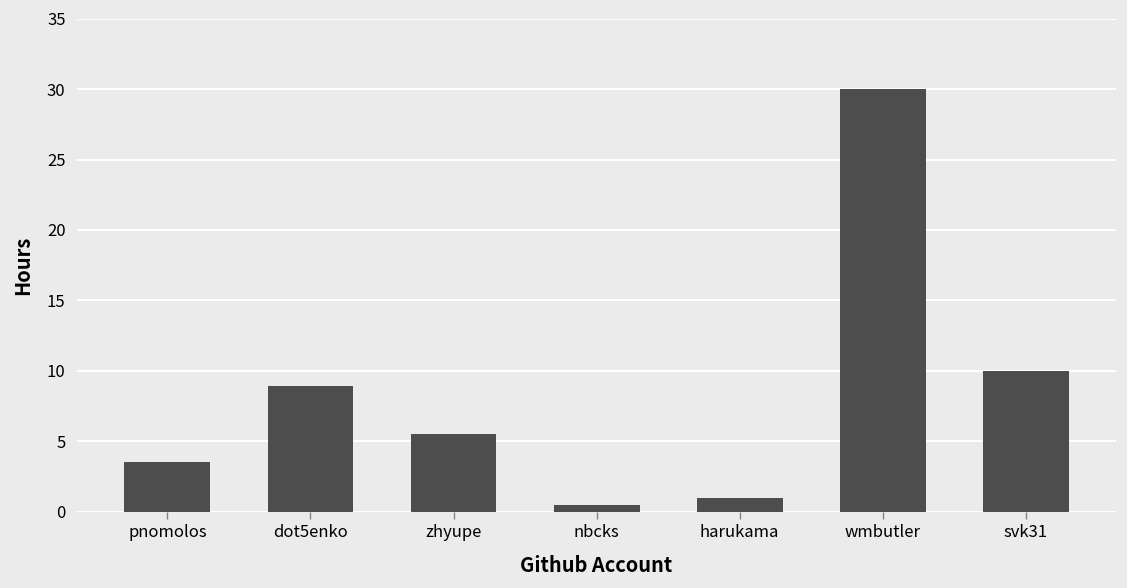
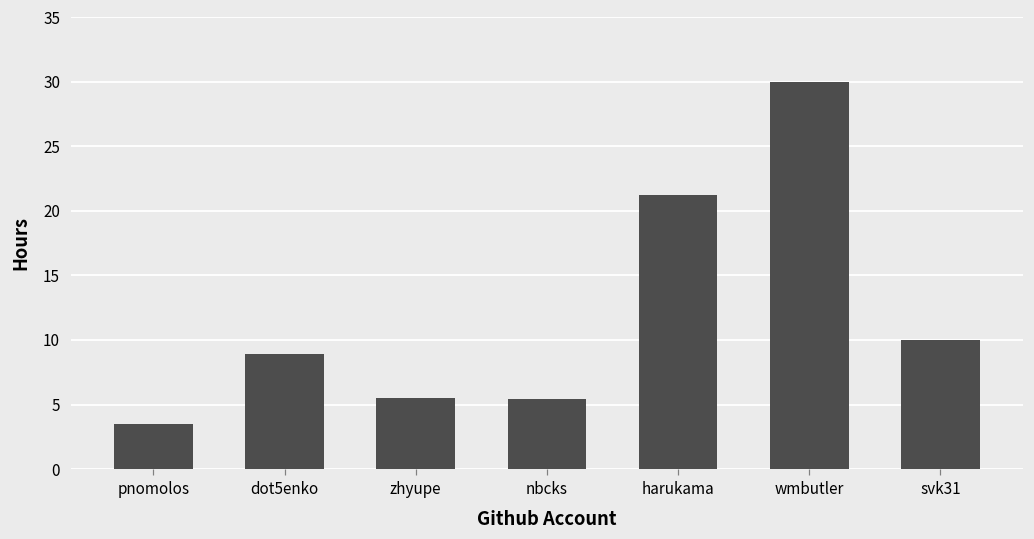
nbcks: 0.5 -> 5.4
harukama: 1.0 -> 21.2
